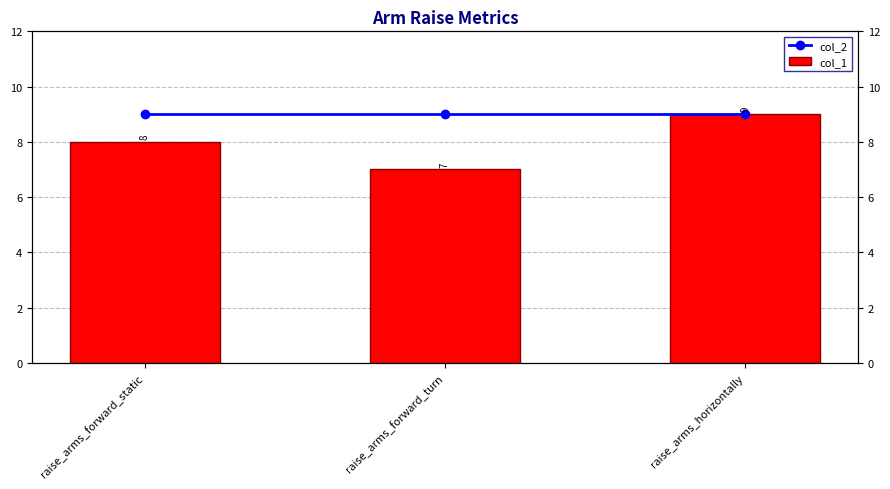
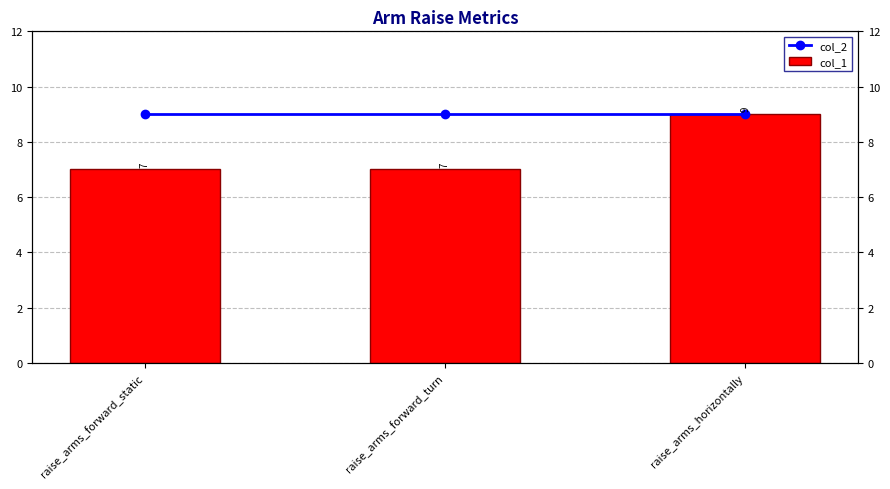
col_1, raise_arms_forward_static: 8 -> 7
